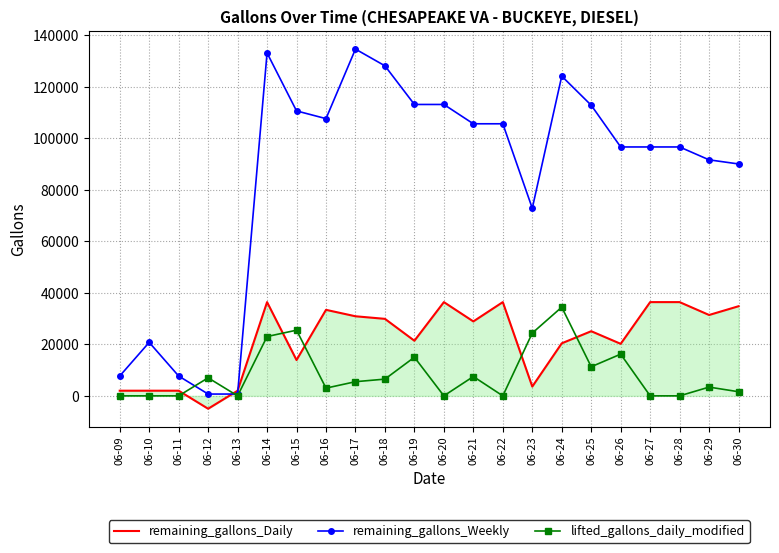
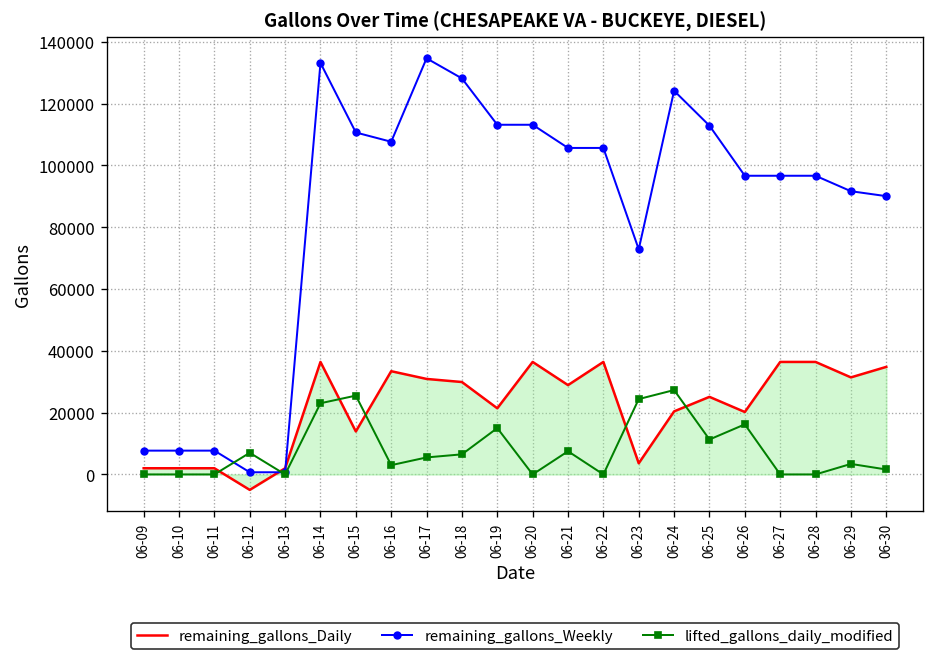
remaining_gallons_Weekly, 06-10: 21000 -> 8000
lifted_gallons_daily_modified, 06-24: 34000 -> 27000
